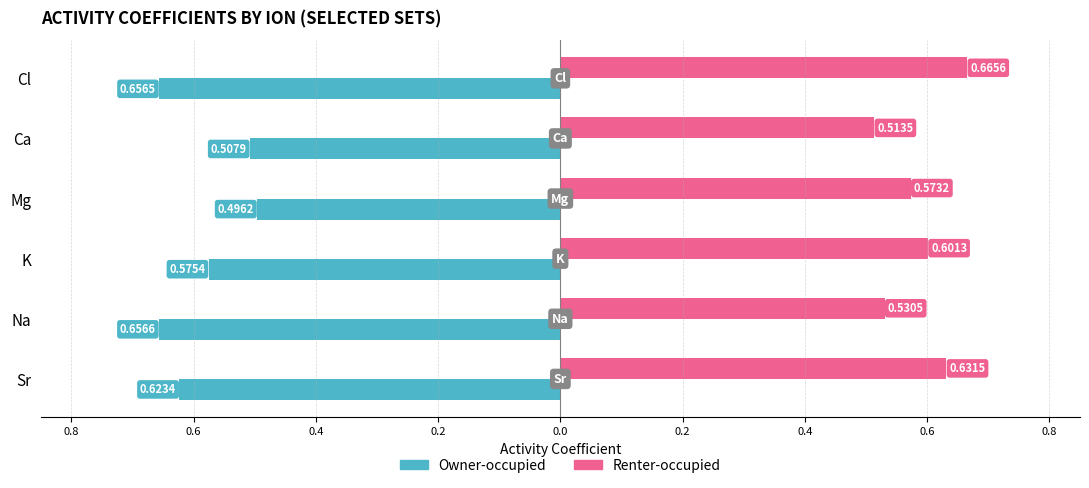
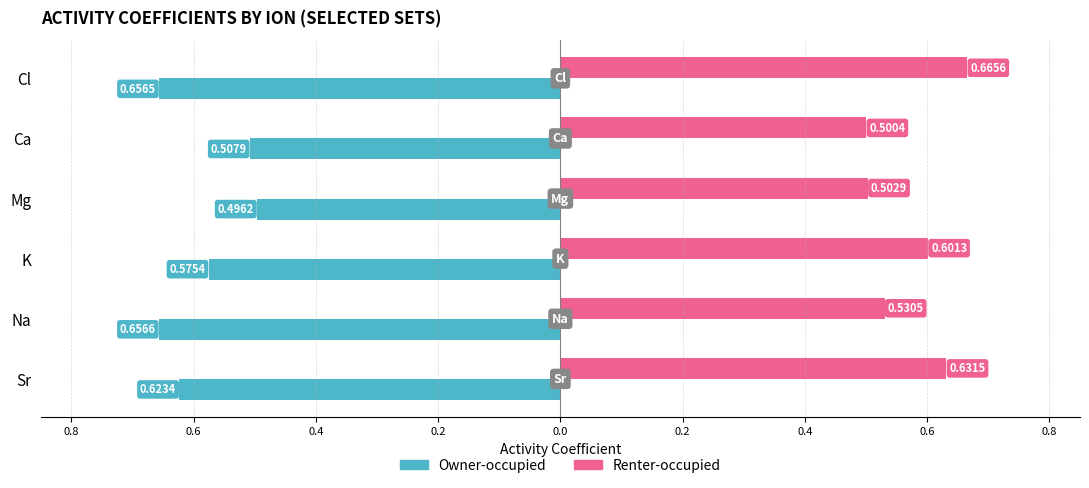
Renter-occupied, Ca: 0.5135 -> 0.5004
Renter-occupied, Mg: 0.5732 -> 0.5029
